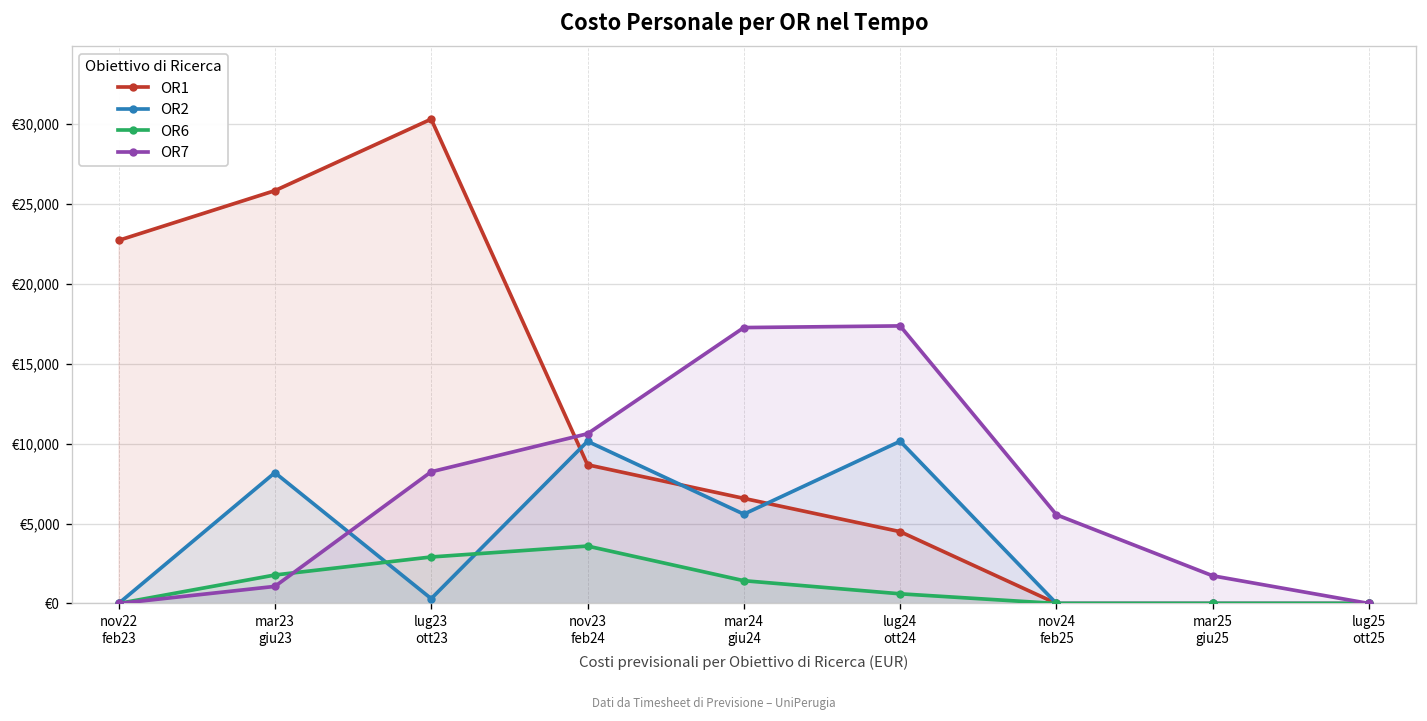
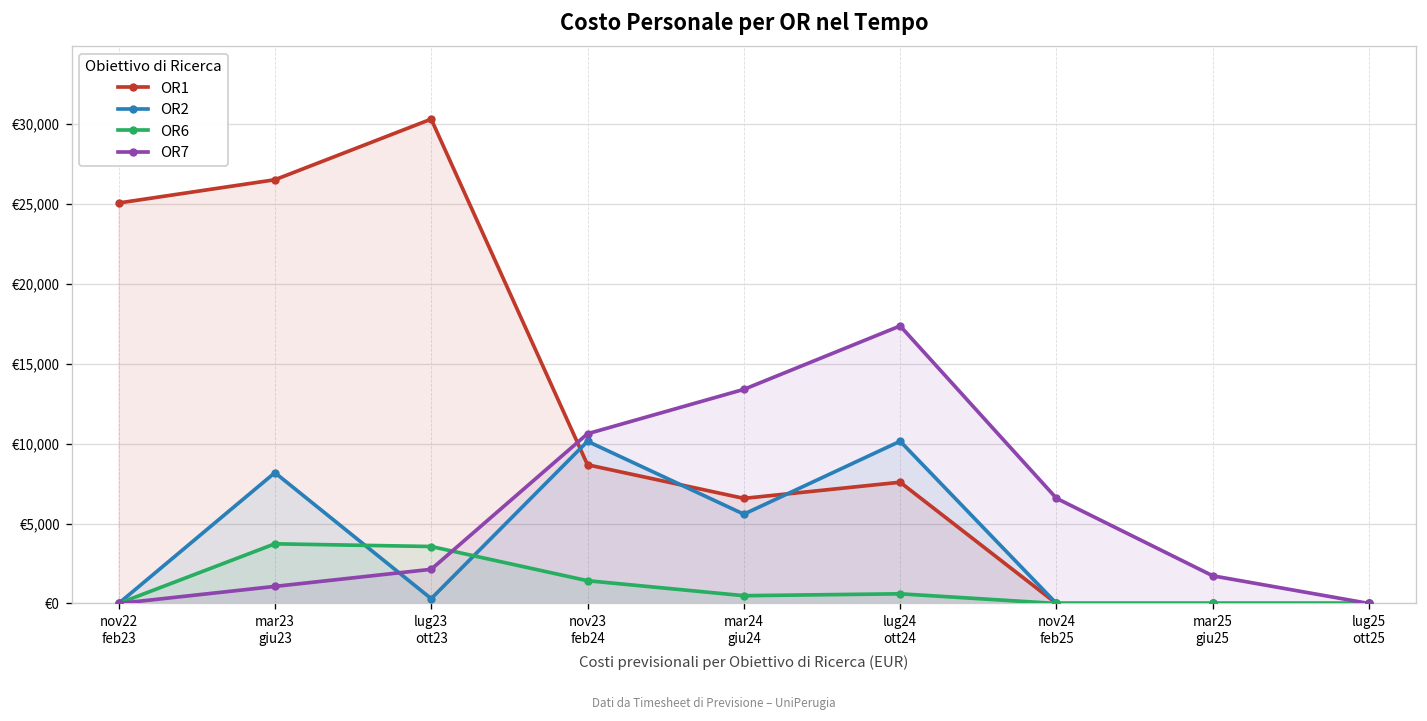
OR1, nov22 feb23: €22,700 -> €25,100
OR1, mar23 giu23: €25,800 -> €26,500
OR6, mar23 giu23: €1,800 -> €3,700
OR6, lug23 ott23: €2,900 -> €3,600
OR7, lug23 ott23: €8,200 -> €2,100
OR6, nov23 feb24: €3,600 -> €1,400
OR6, mar24 giu24: €1,400 -> €500
OR7, mar24 giu24: €17,300 -> €13,400
OR1, lug24 ott24: €4,500 -> €7,600
OR7, nov24 feb25: €5,600 -> €6,600
